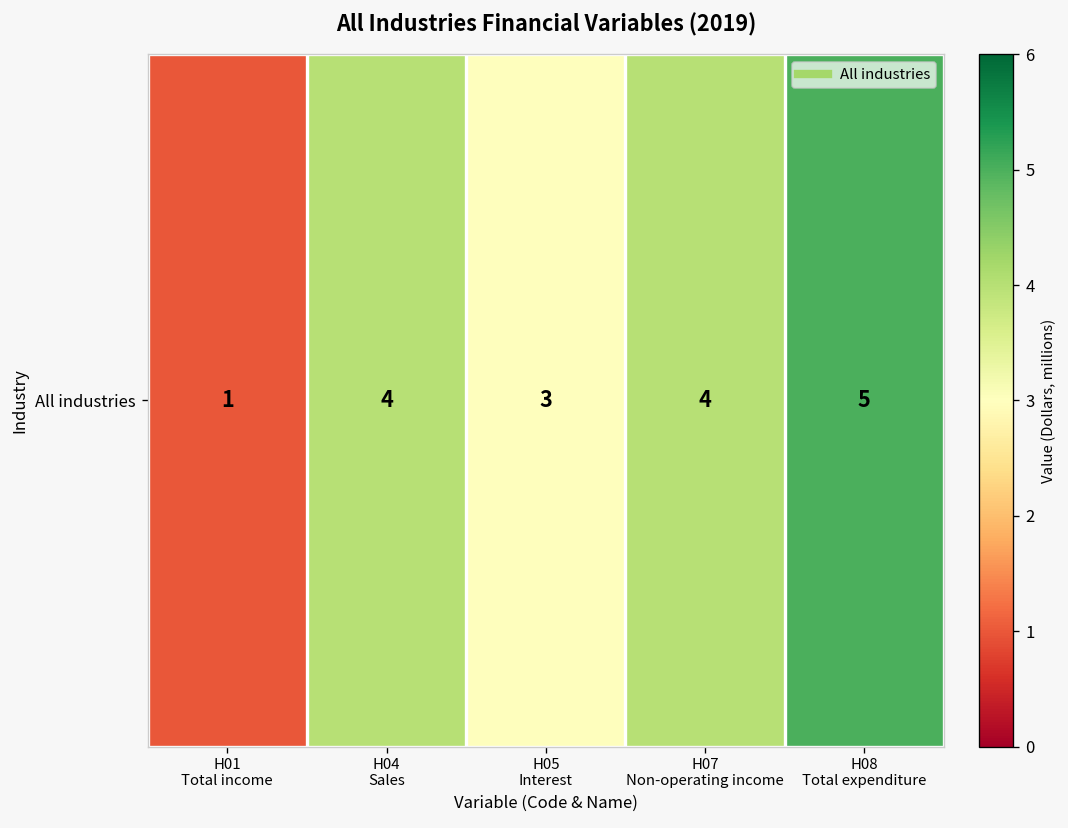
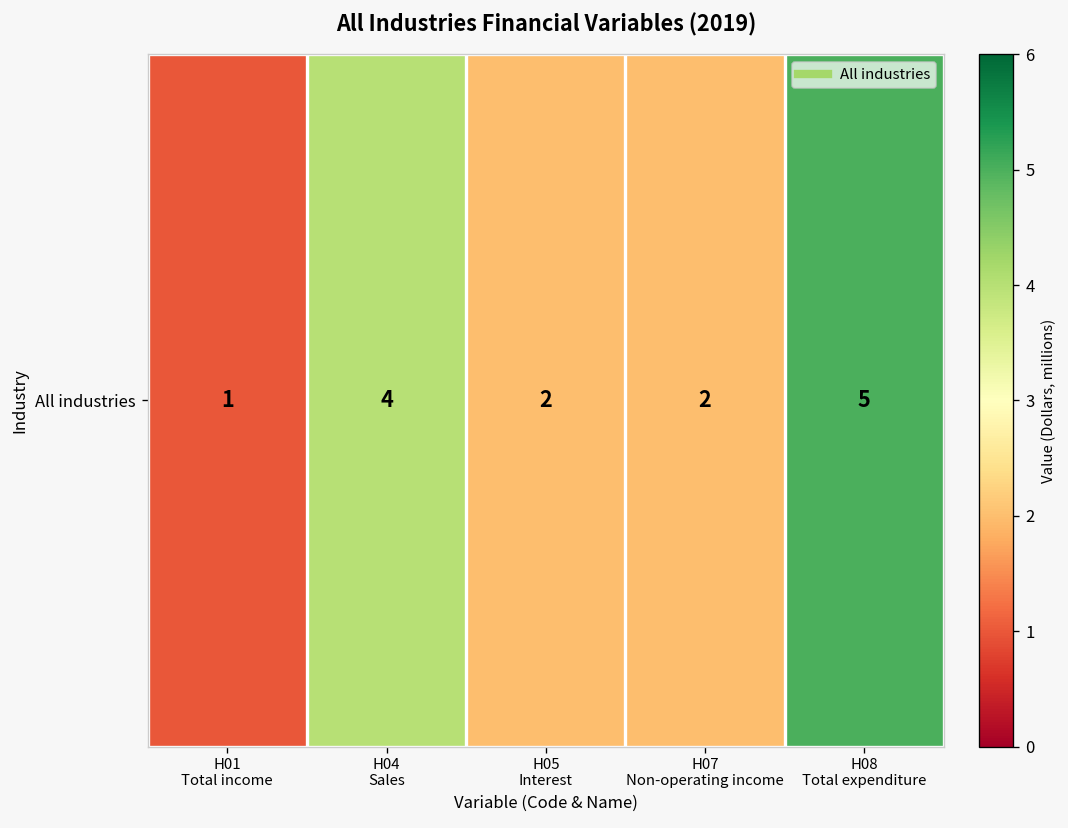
All industries, H05 Interest: 3 -> 2
All industries, H07 Non-operating income: 4 -> 2
